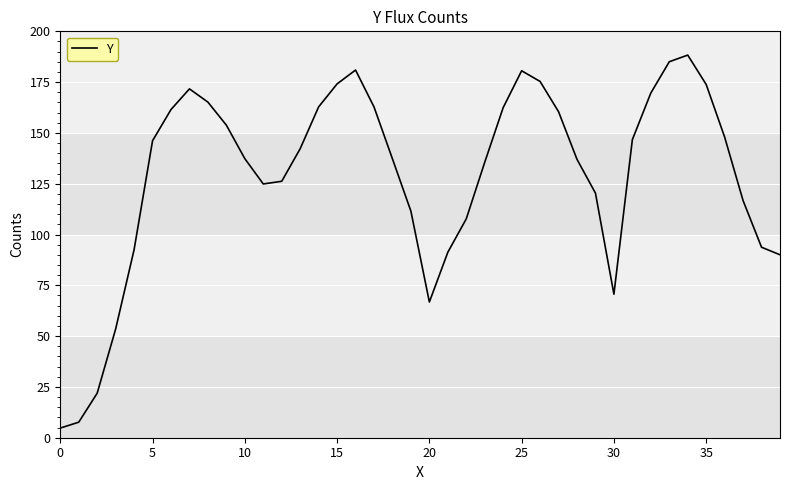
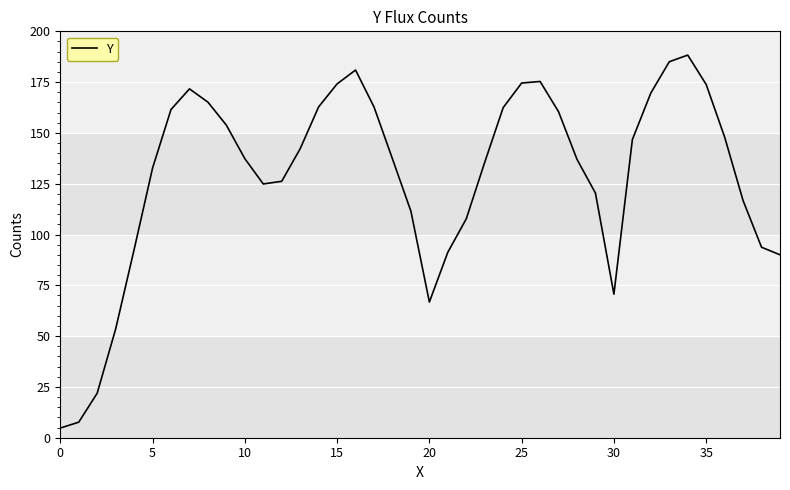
5: 146 -> 133
25: 181 -> 175
